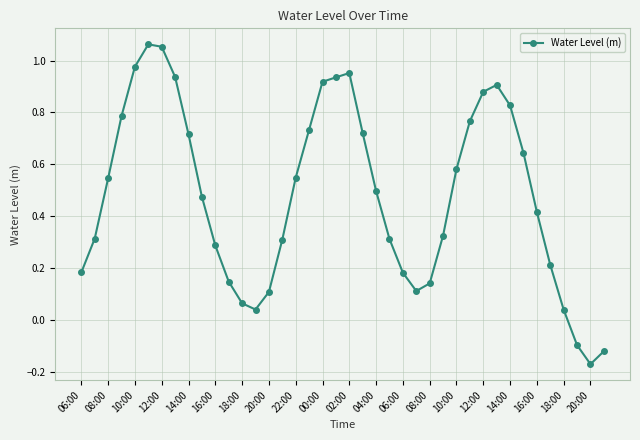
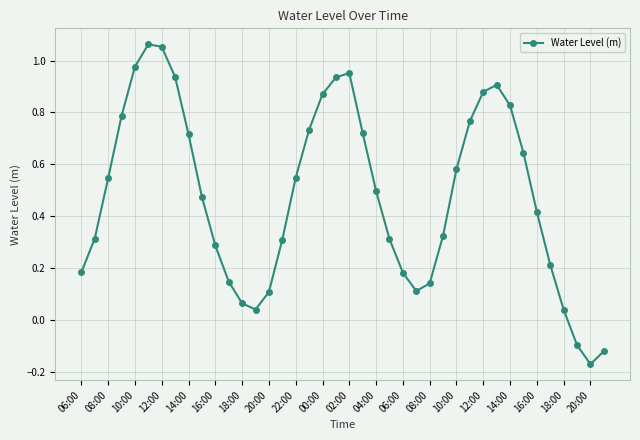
00:00: 0.92 -> 0.87
